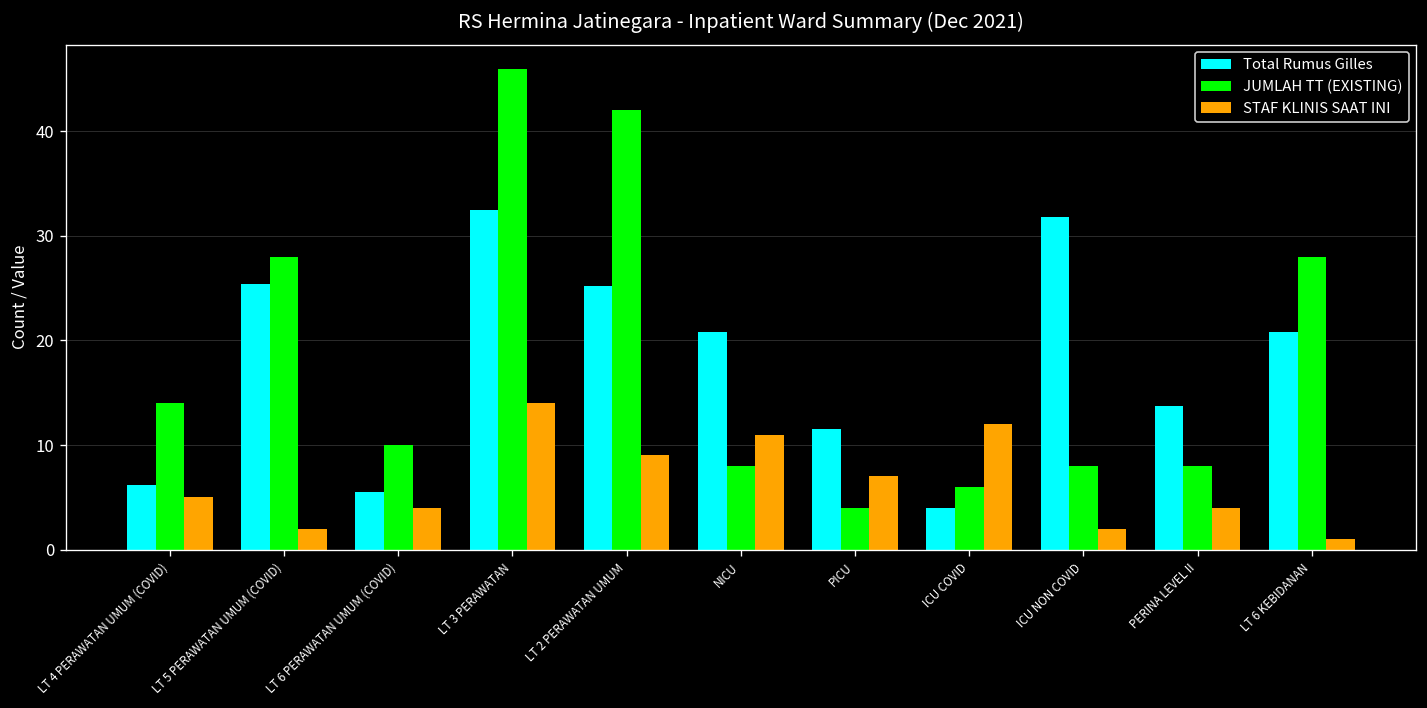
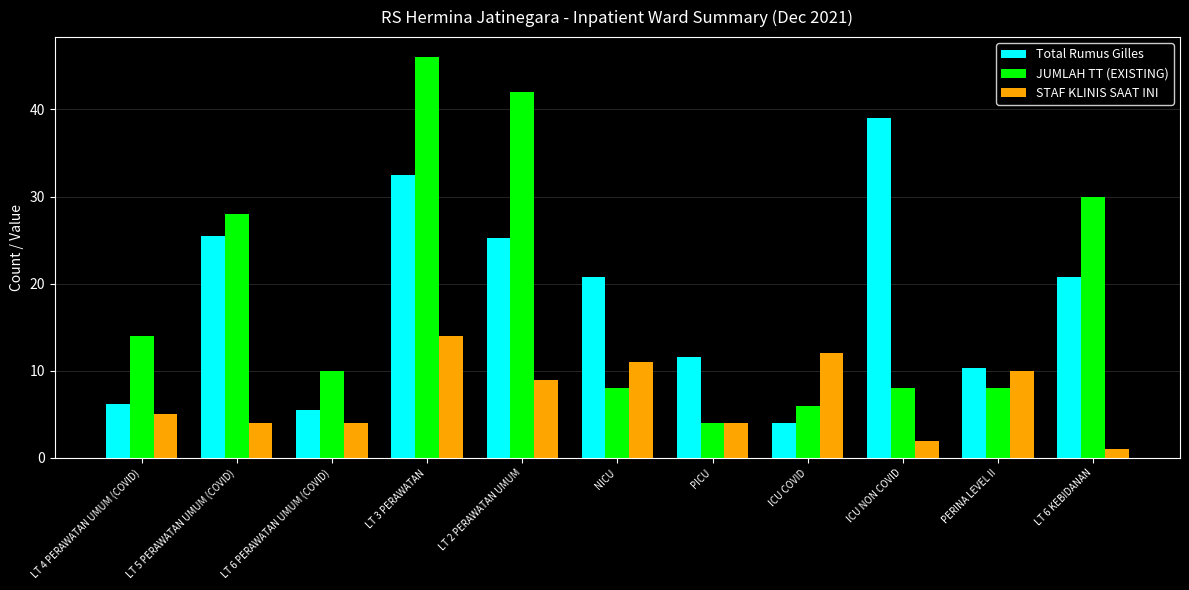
STAF KLINIS SAAT INI, LT 5 PERAWATAN UMUM (COVID): 2 -> 4
STAF KLINIS SAAT INI, PICU: 7 -> 4
Total Rumus Gilles, ICU NON COVID: 32 -> 39
Total Rumus Gilles, PERINA LEVEL II: 14 -> 10
STAF KLINIS SAAT INI, PERINA LEVEL II: 4 -> 10
JUMLAH TT (EXISTING), LT 6 KEBIDANAN: 28 -> 30
